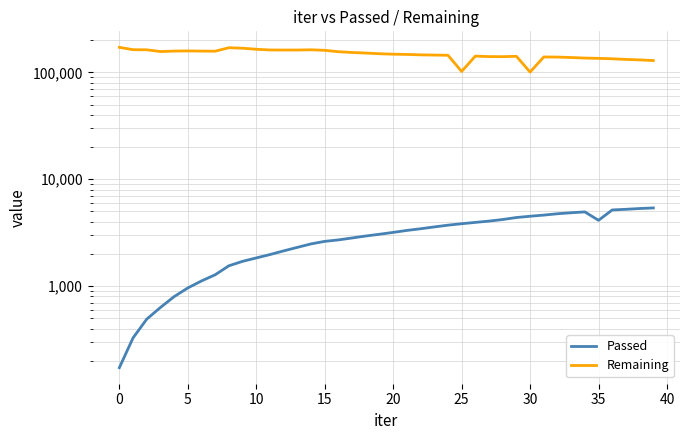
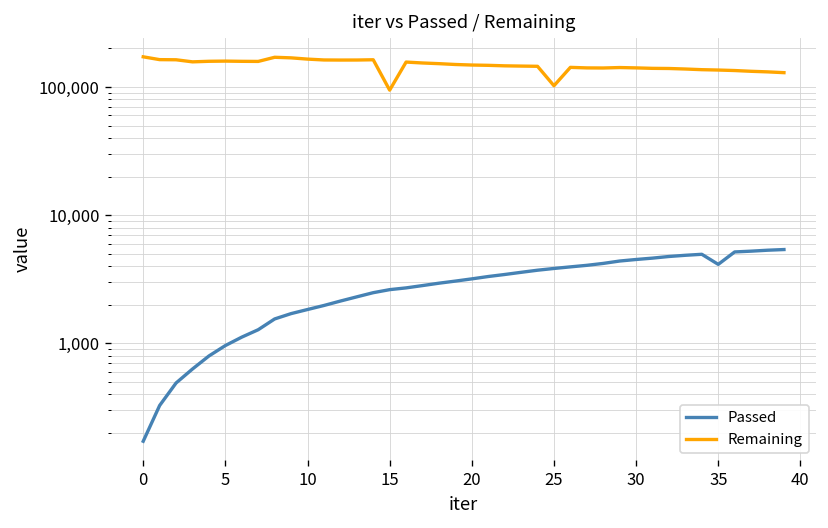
Remaining, 15: 160,000 -> 90,000
Remaining, 30: 100,000 -> 140,000
